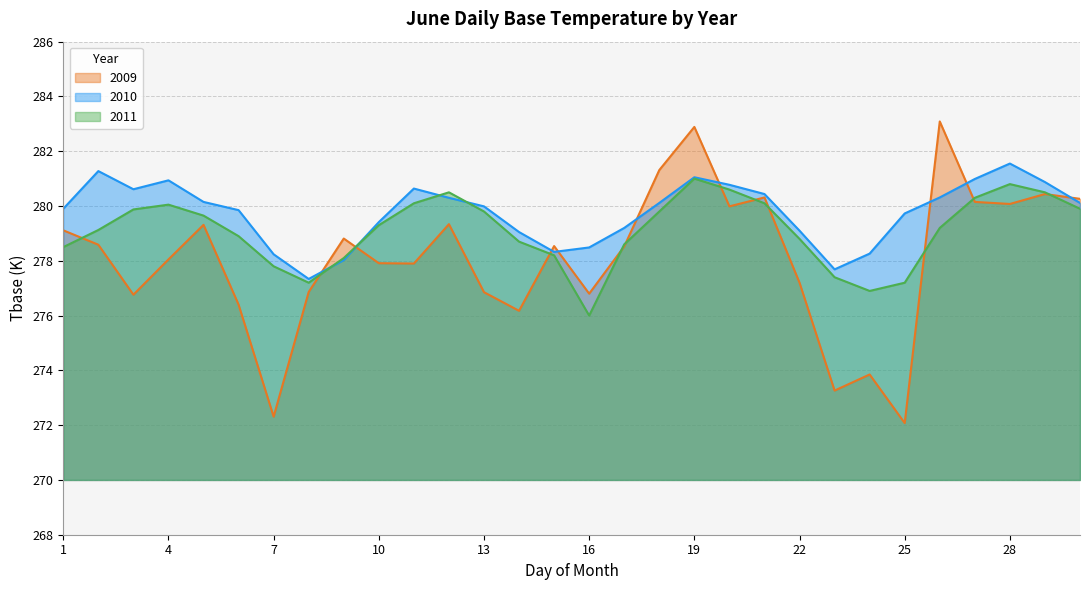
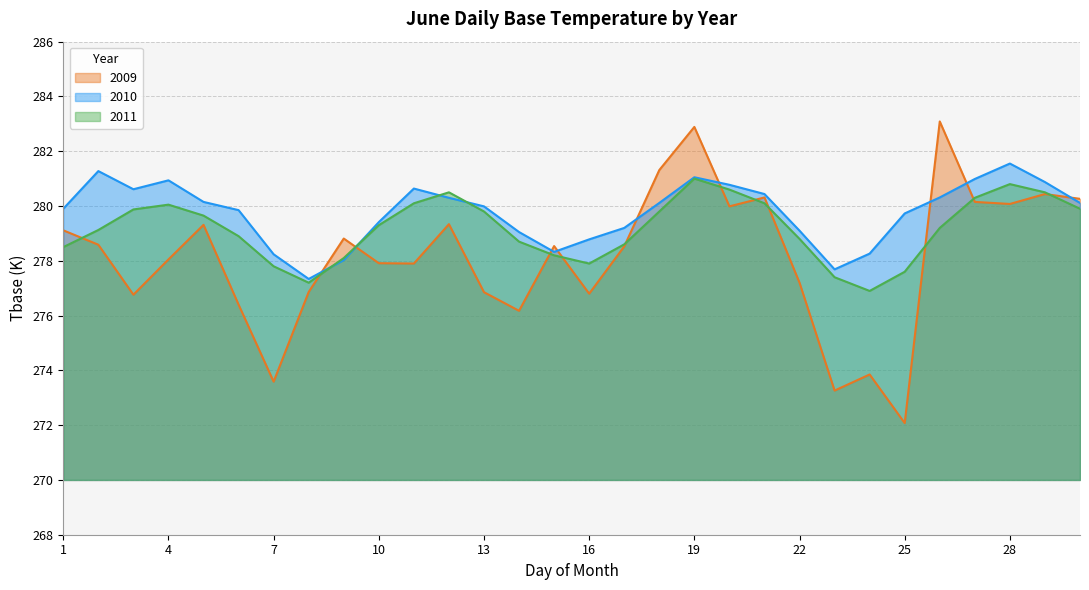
2009, 7: 272.3 -> 273.6
2010, 16: 278.5 -> 278.8
2011, 16: 276.0 -> 277.9
2011, 25: 277.2 -> 277.6
